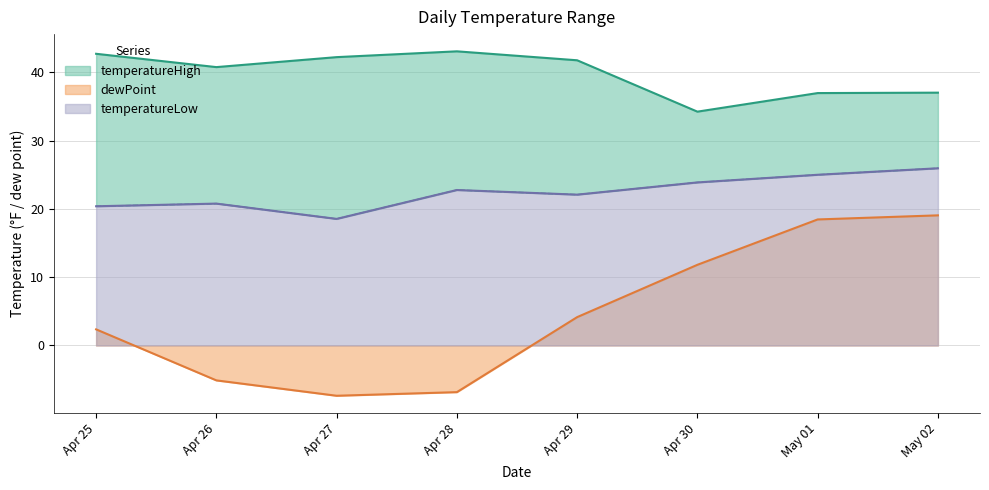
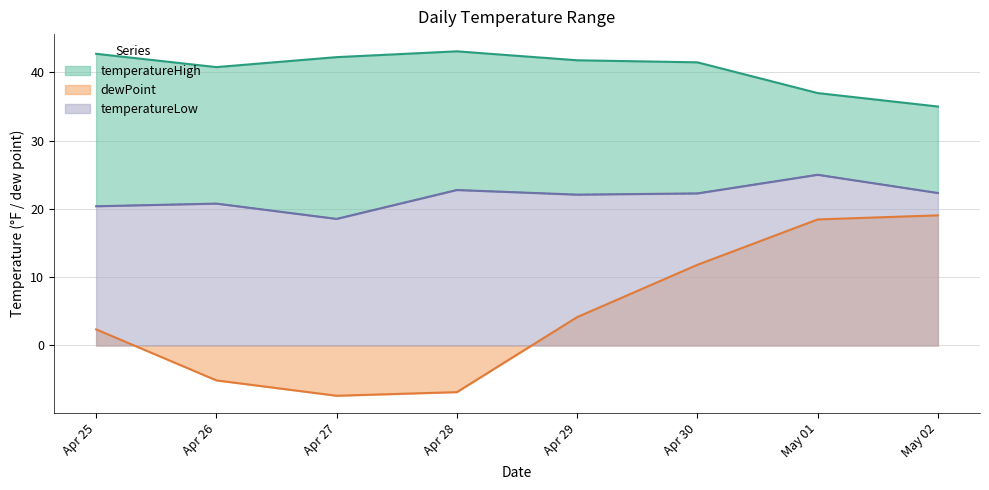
temperatureHigh, Apr 30: 34 -> 41
temperatureLow, Apr 30: 24 -> 22
temperatureHigh, May 02: 37 -> 35
temperatureLow, May 02: 26 -> 22
